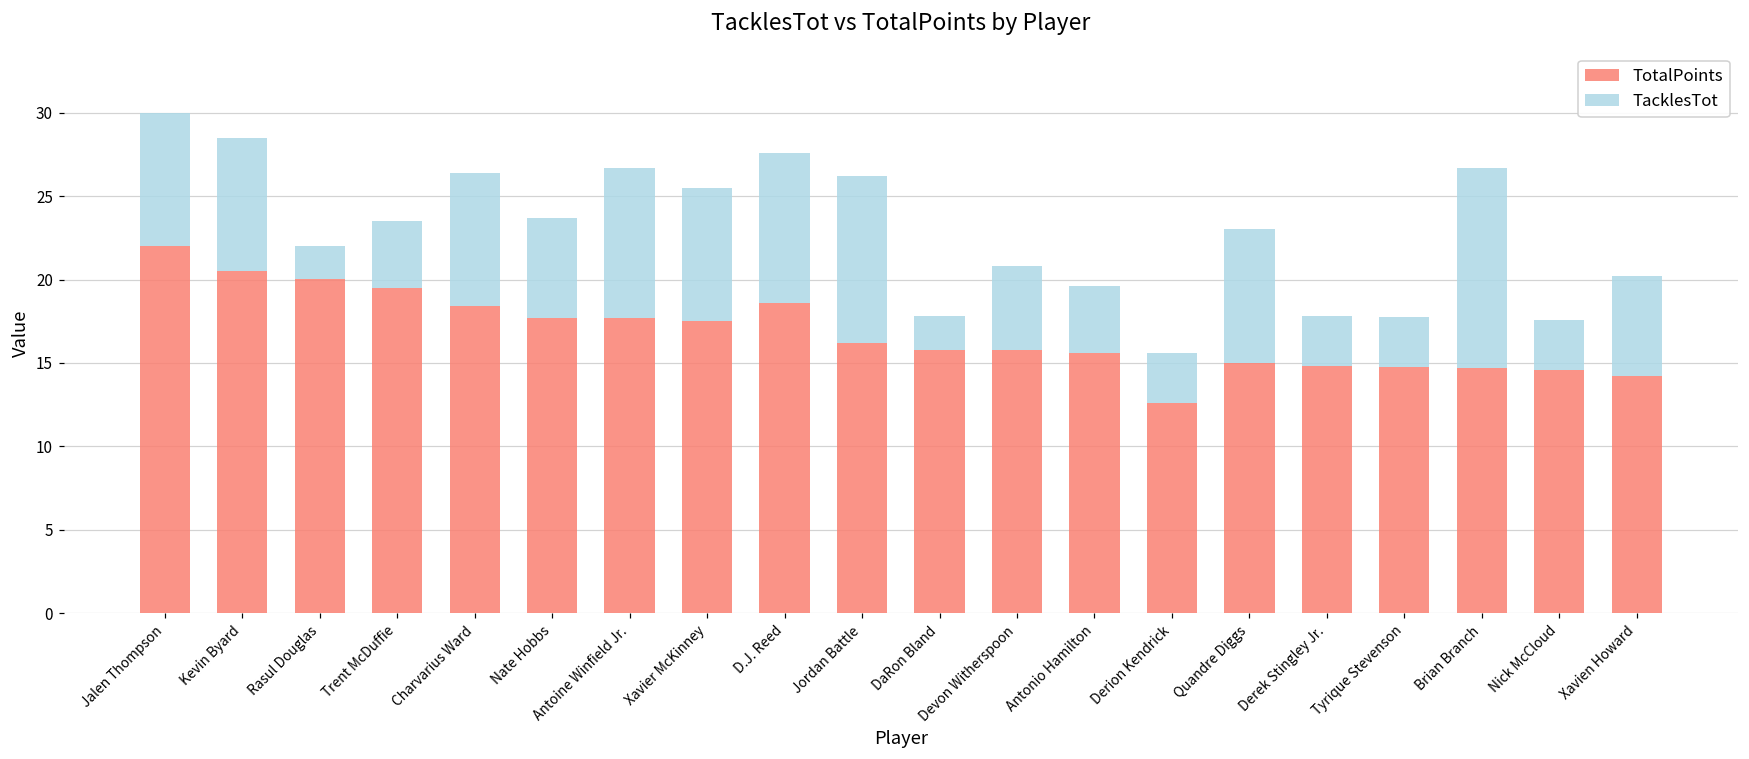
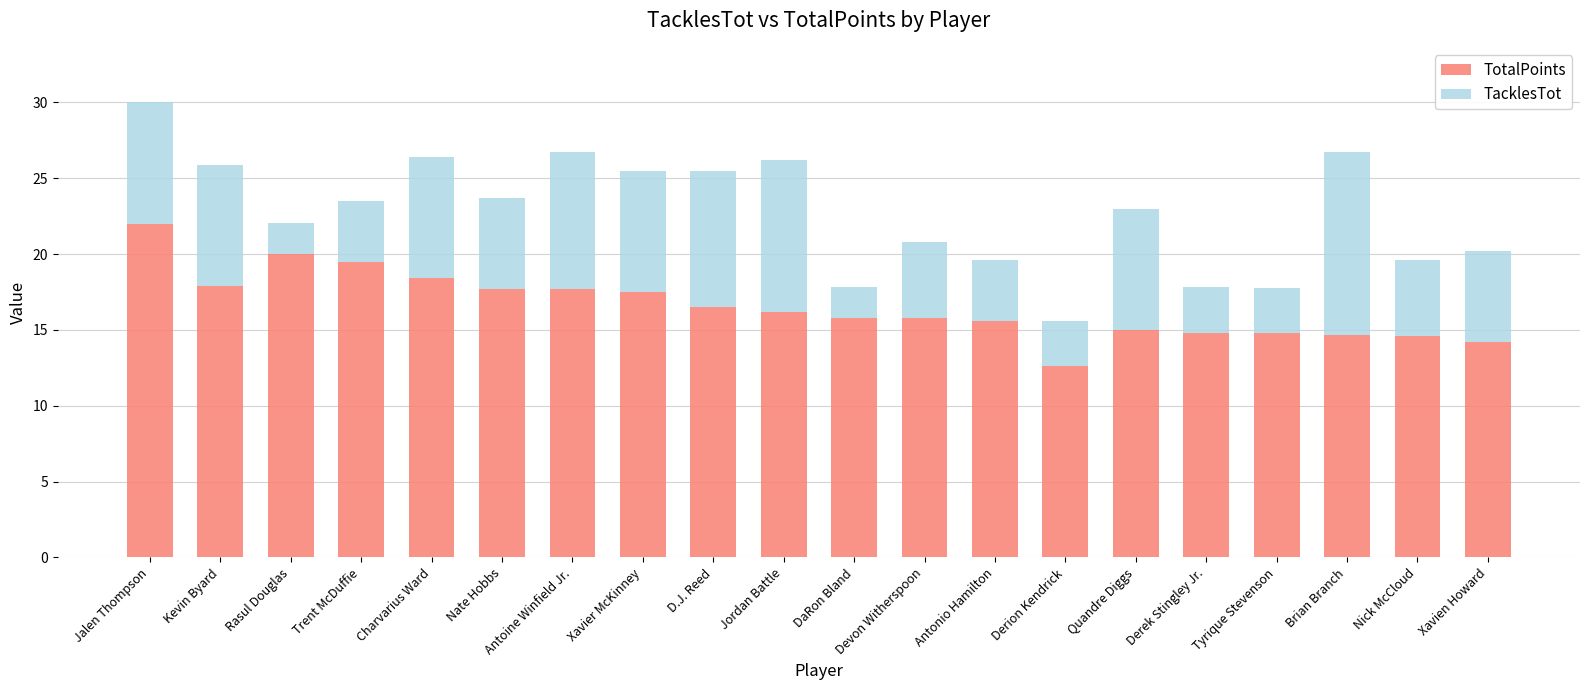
TotalPoints, Kevin Byard: 20.5 -> 17.9
TotalPoints, D.J. Reed: 18.6 -> 16.5
TacklesTot, Nick McCloud: 3 -> 5
